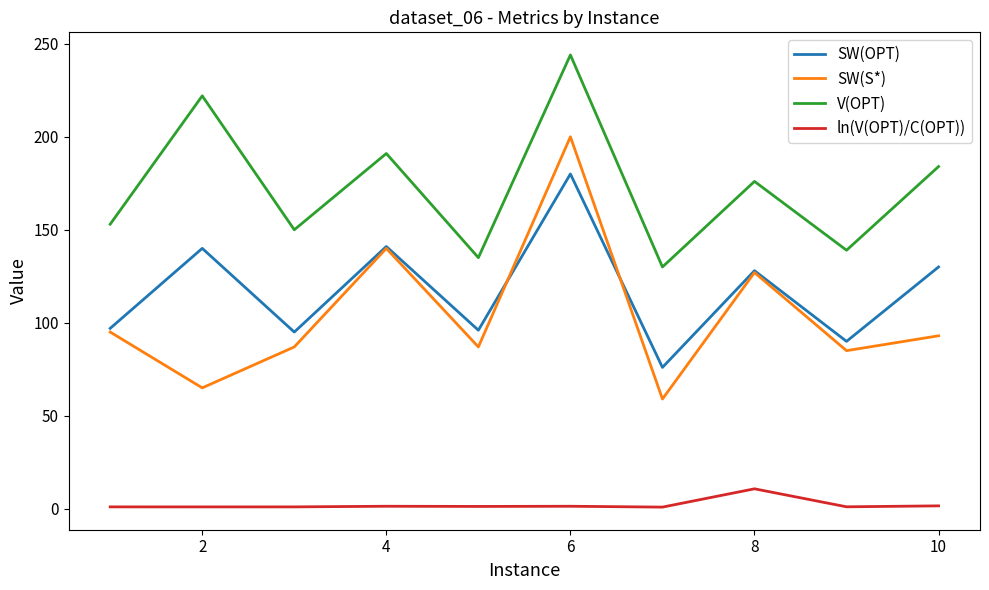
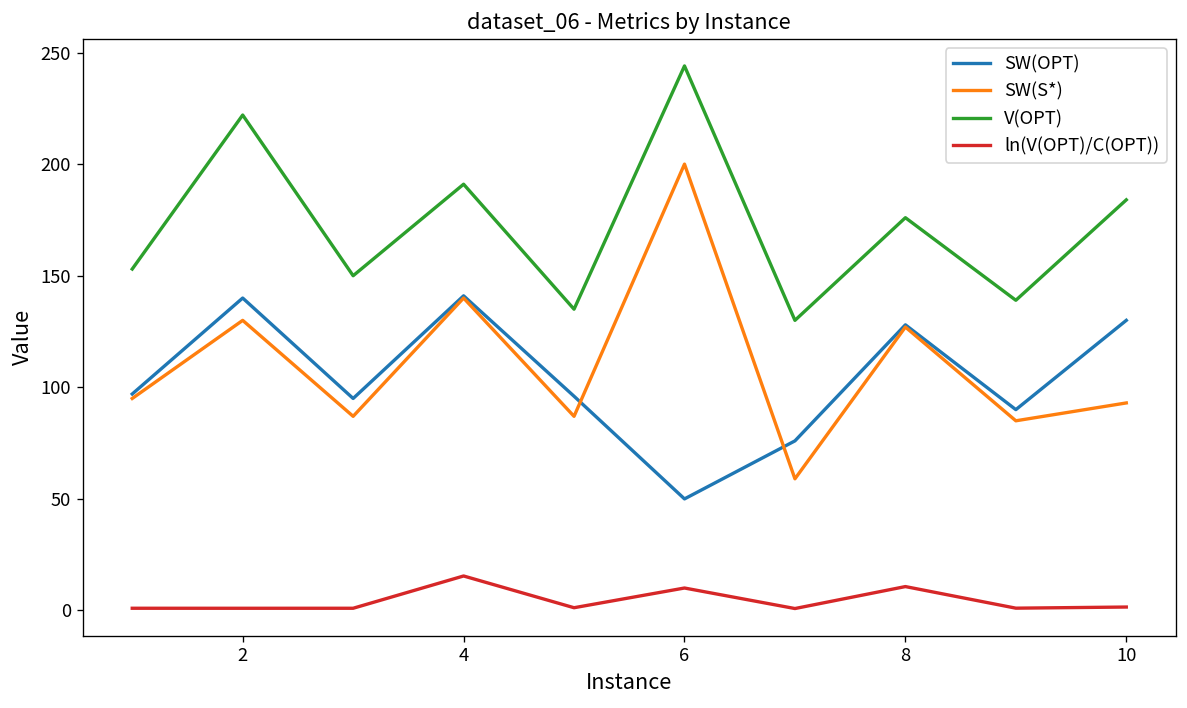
SW(S*), 2: 65 -> 130
ln(V(OPT)/C(OPT)), 4: 1 -> 15
SW(OPT), 6: 180 -> 50
ln(V(OPT)/C(OPT)), 6: 1 -> 10
